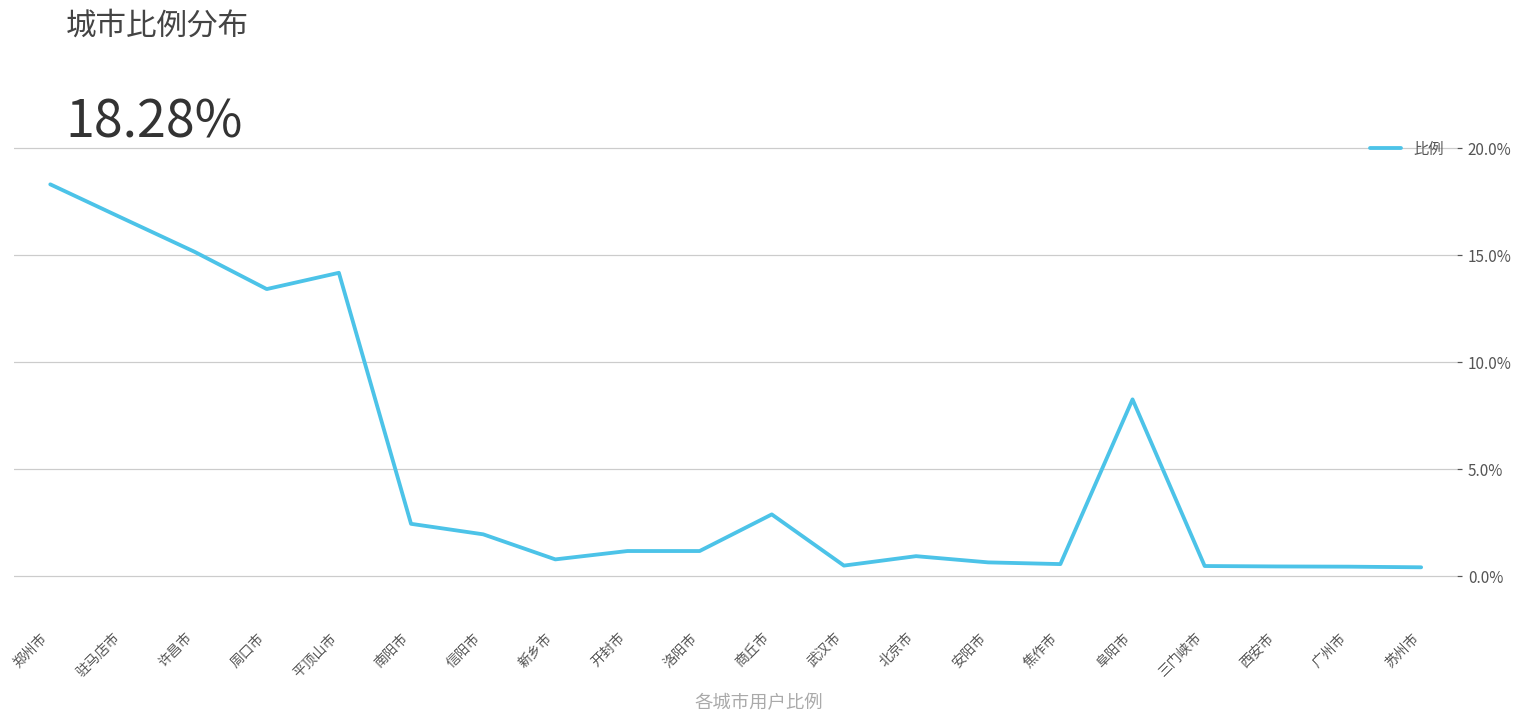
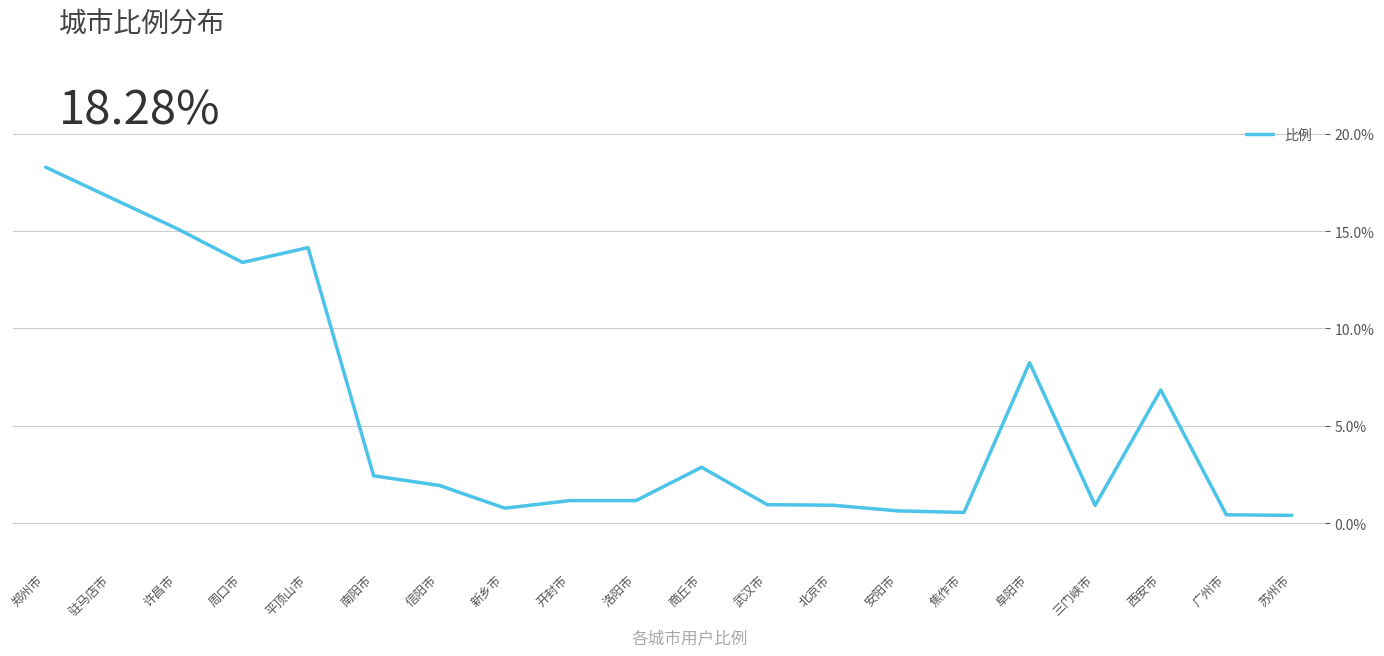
武汉市: 0.5% -> 1.0%
三门峡市: 0.5% -> 0.9%
西安市: 0.4% -> 6.8%
